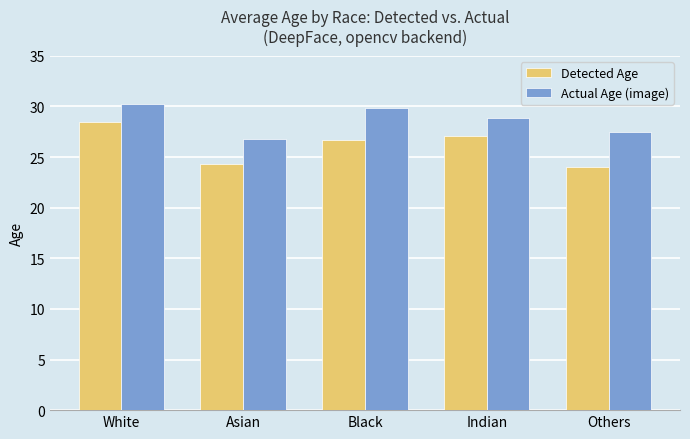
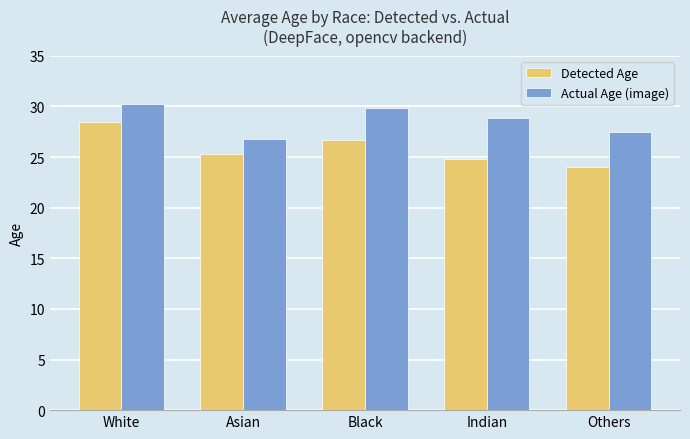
Detected Age, Asian: 24.3 -> 25.3
Detected Age, Indian: 27.1 -> 24.8
